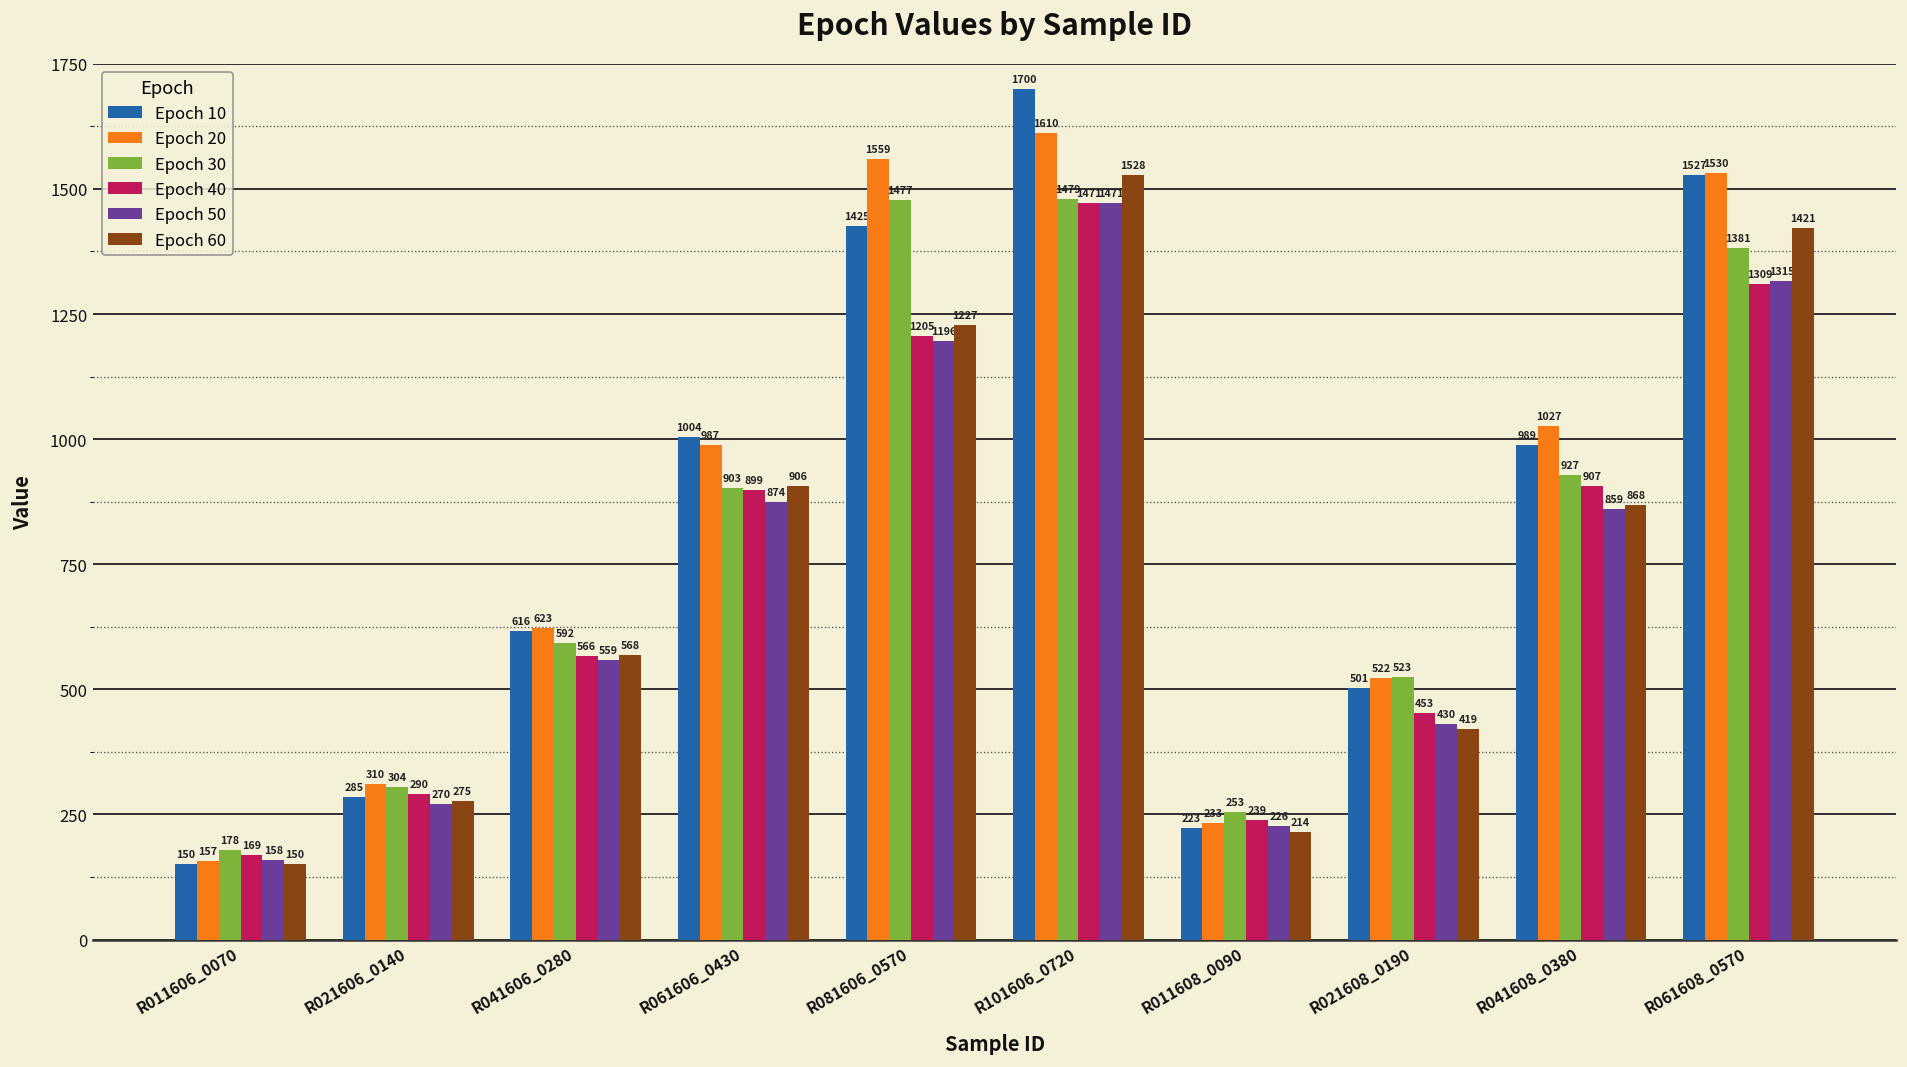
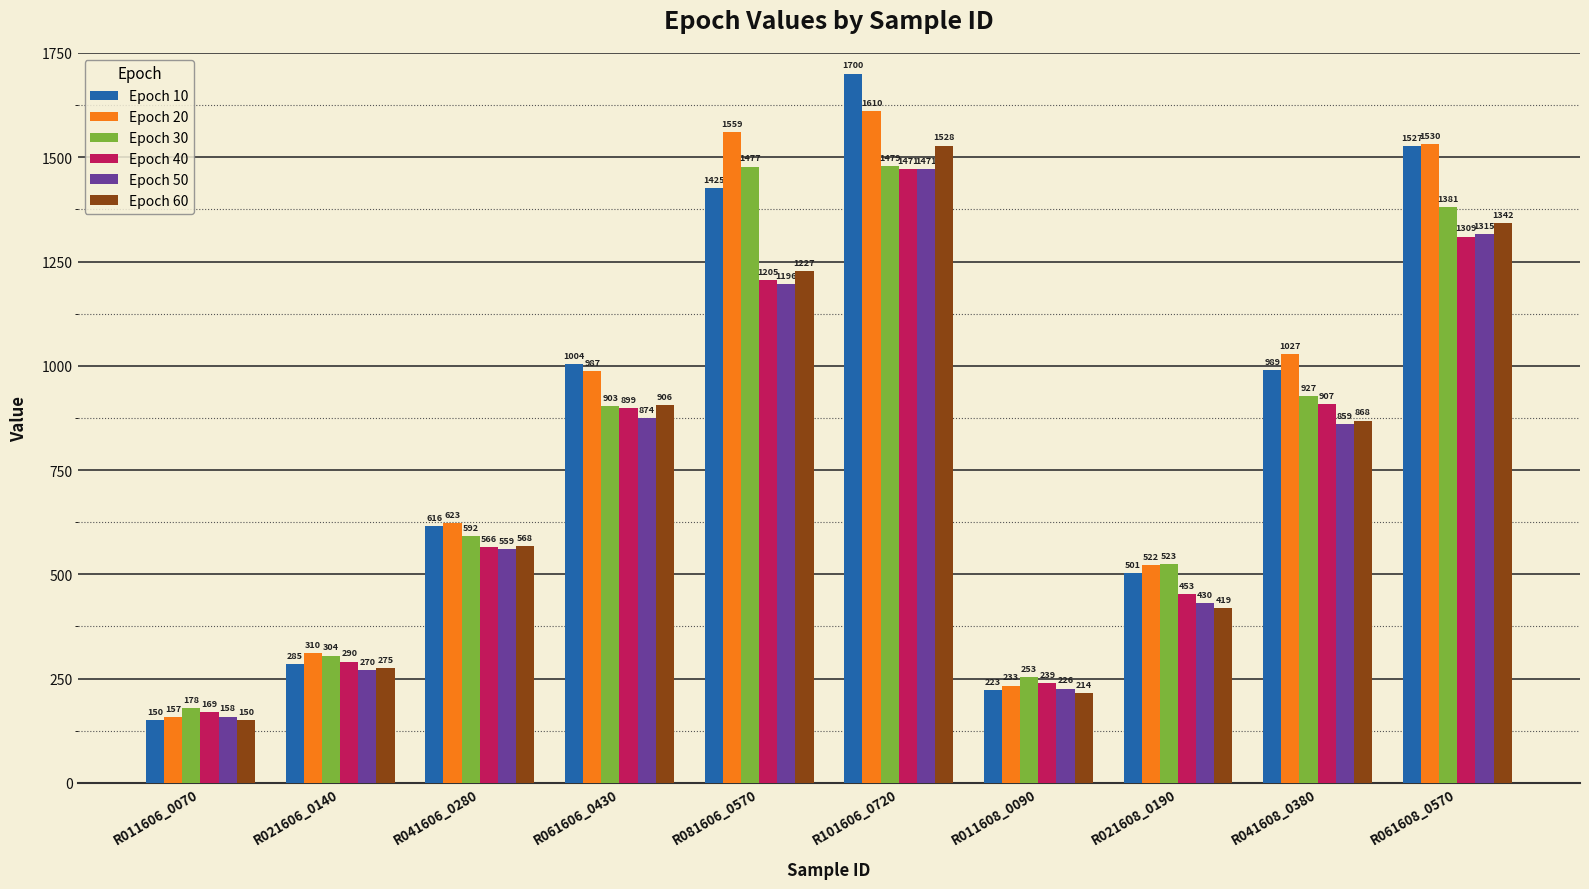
Epoch 60, R061608_0570: 1421 -> 1342
